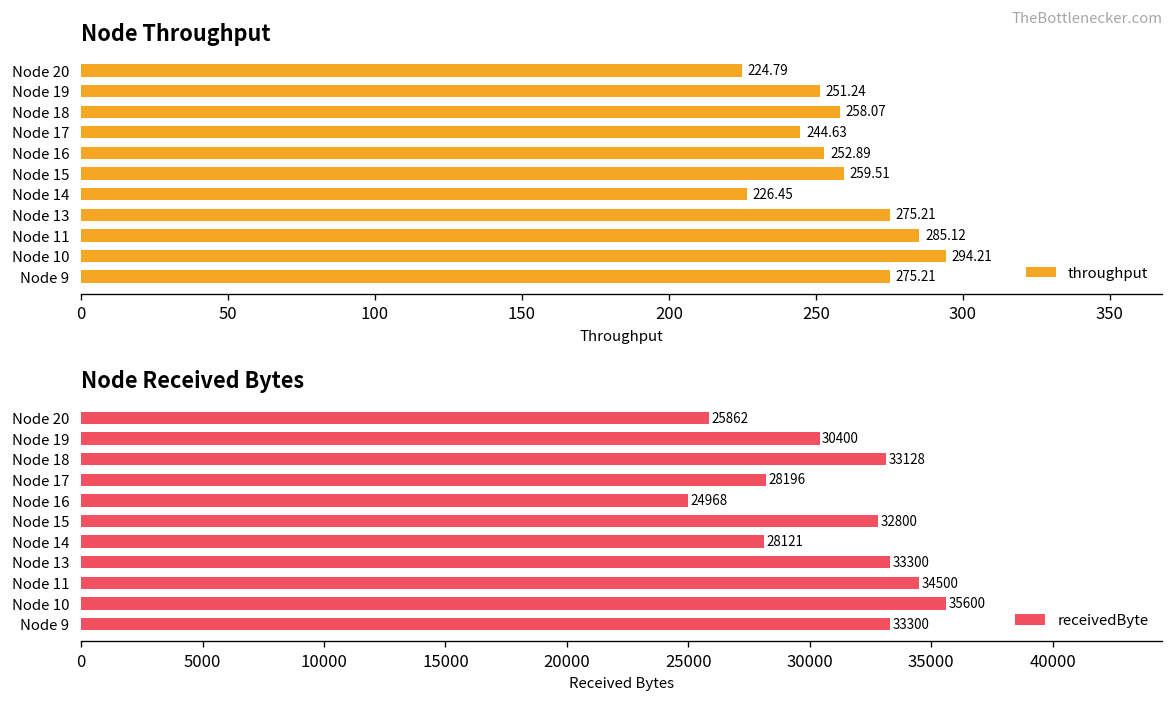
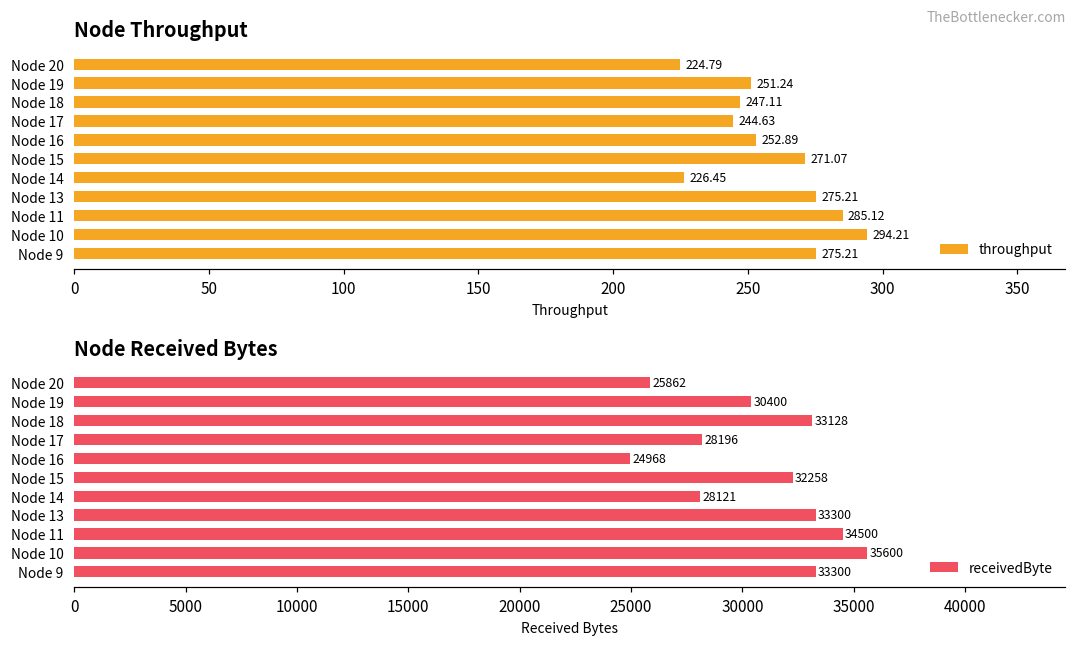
Node Throughput, Node 18: 258.07 -> 247.11
Node Throughput, Node 15: 259.51 -> 271.07
Node Received Bytes, Node 15: 32800 -> 32258
